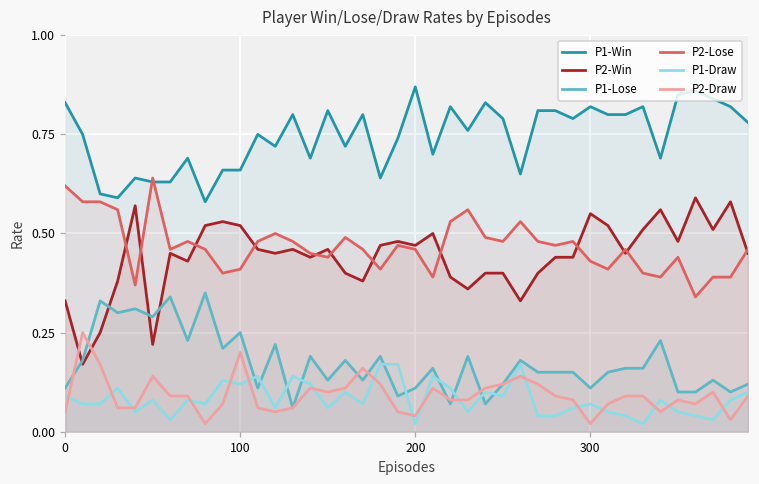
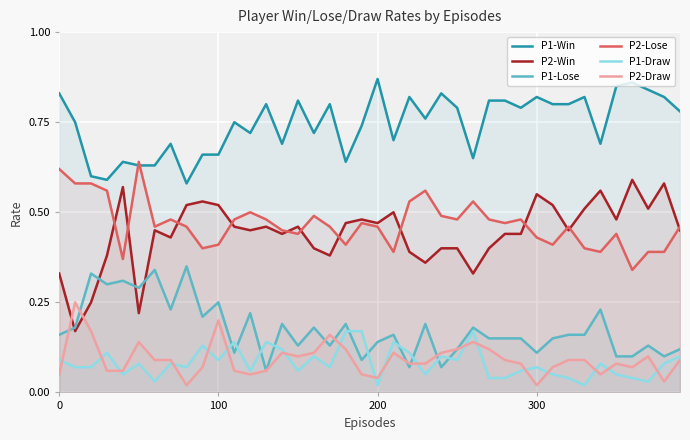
P1-Lose, 0: 0.11 -> 0.16
P1-Draw, 100: 0.12 -> 0.09
P1-Lose, 200: 0.11 -> 0.14
